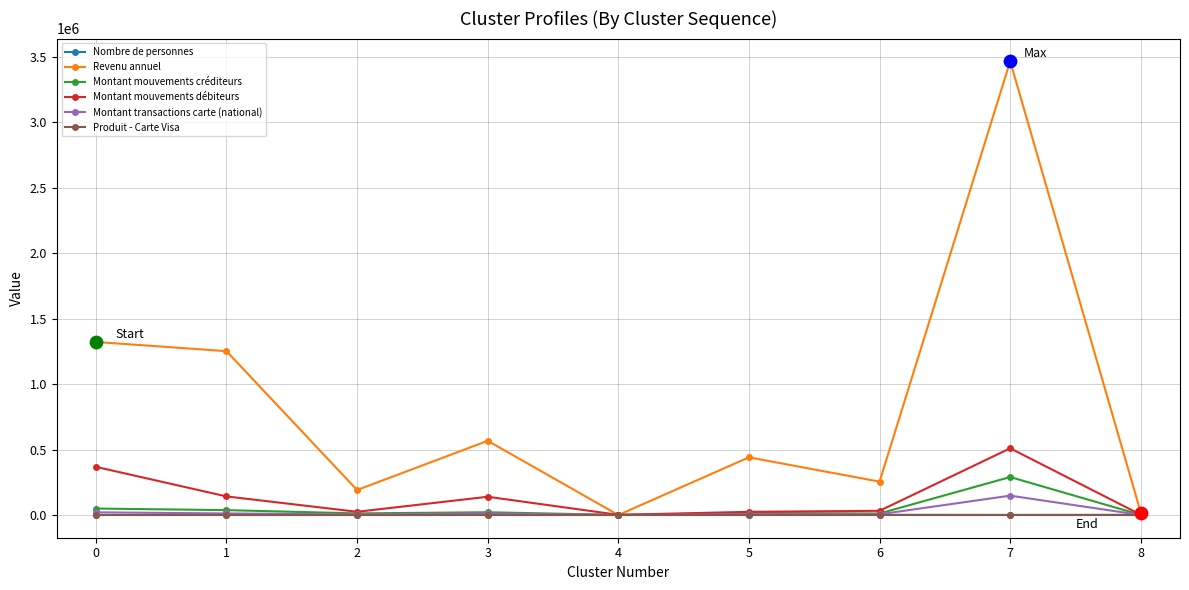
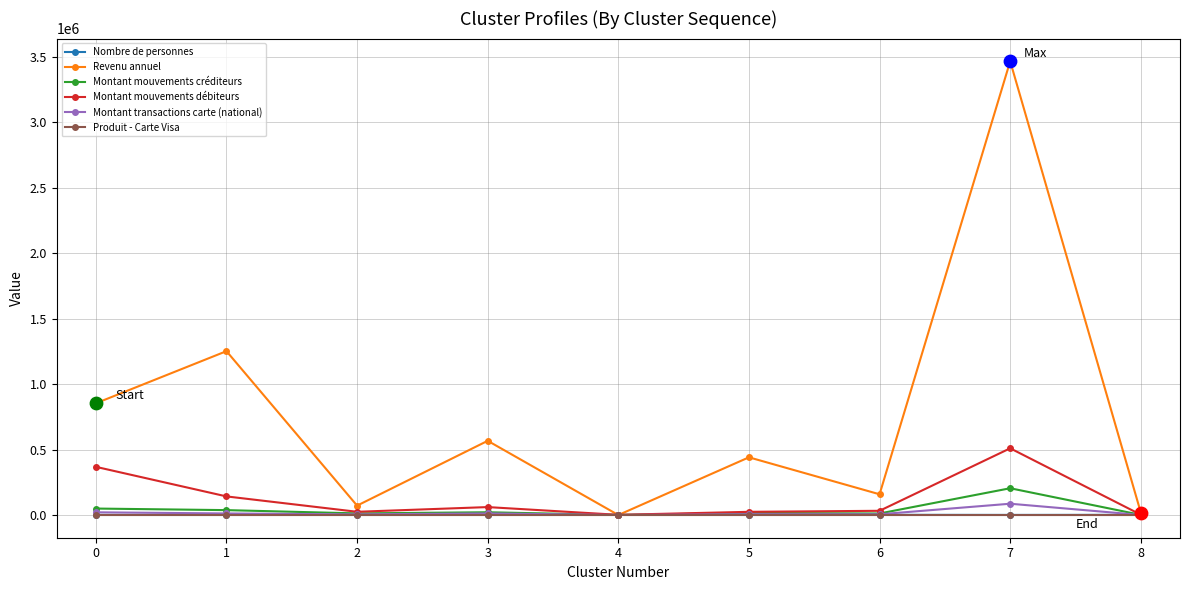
Revenu annuel, 0: 1320000 -> 850000
Revenu annuel, 2: 190000 -> 70000
Montant mouvements débiteurs, 3: 140000 -> 60000
Revenu annuel, 6: 250000 -> 160000
Montant mouvements créditeurs, 7: 290000 -> 200000
Montant transactions carte (national), 7: 150000 -> 90000
